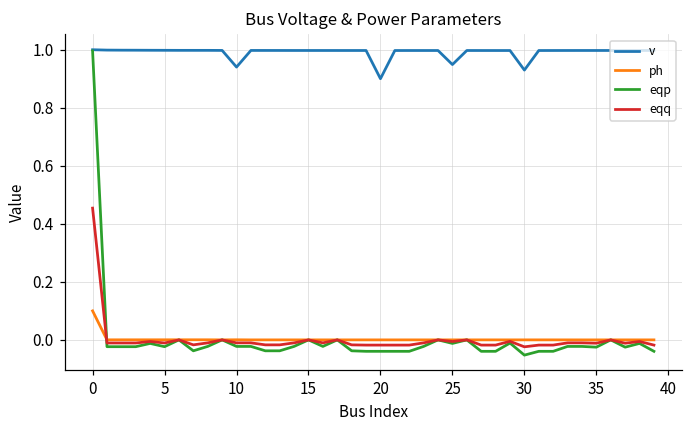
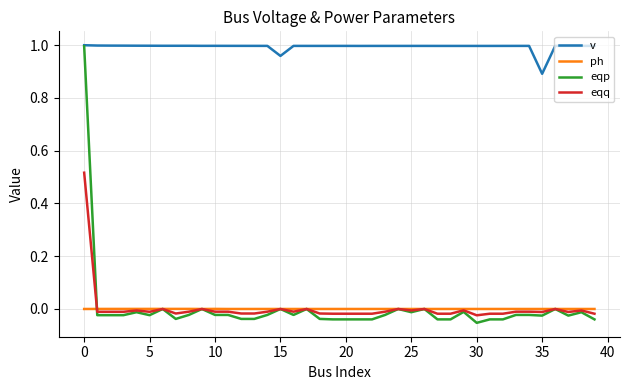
ph, 0: 0.1 -> 0.0
eqq, 0: 0.45 -> 0.52
v, 10: 0.94 -> 1.00
v, 15: 1.00 -> 0.96
v, 20: 0.90 -> 1.00
v, 25: 0.95 -> 1.00
v, 30: 0.93 -> 1.00
v, 35: 1.00 -> 0.89
